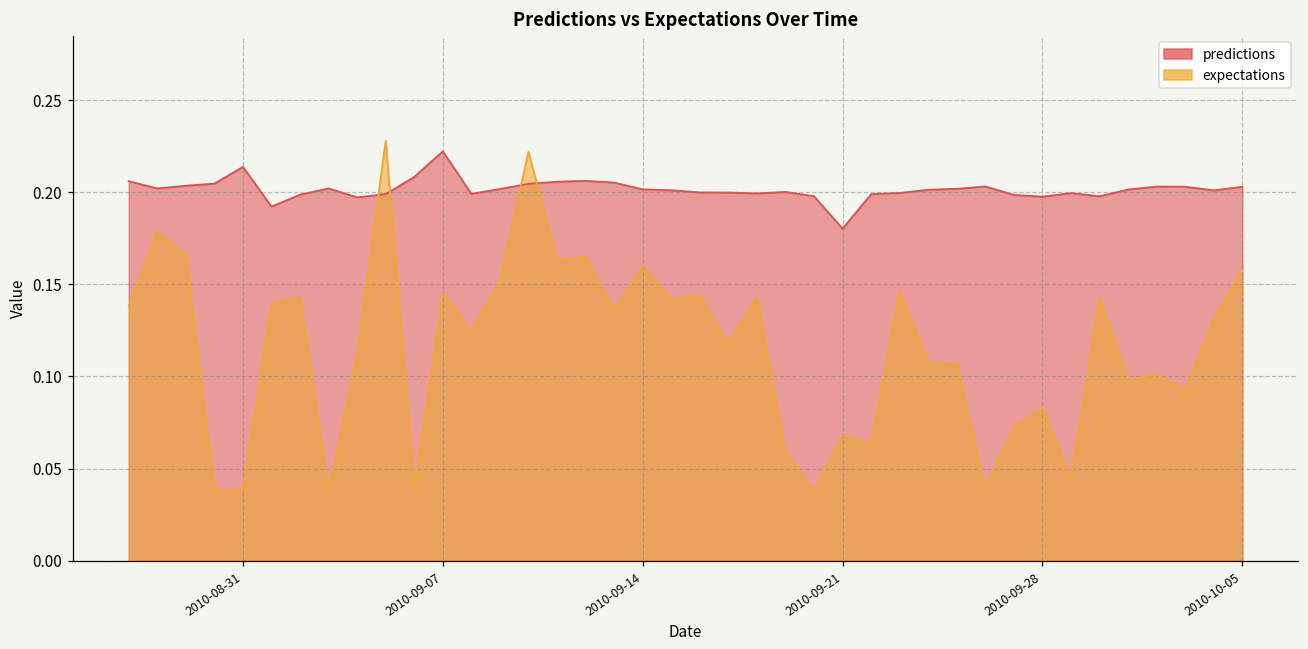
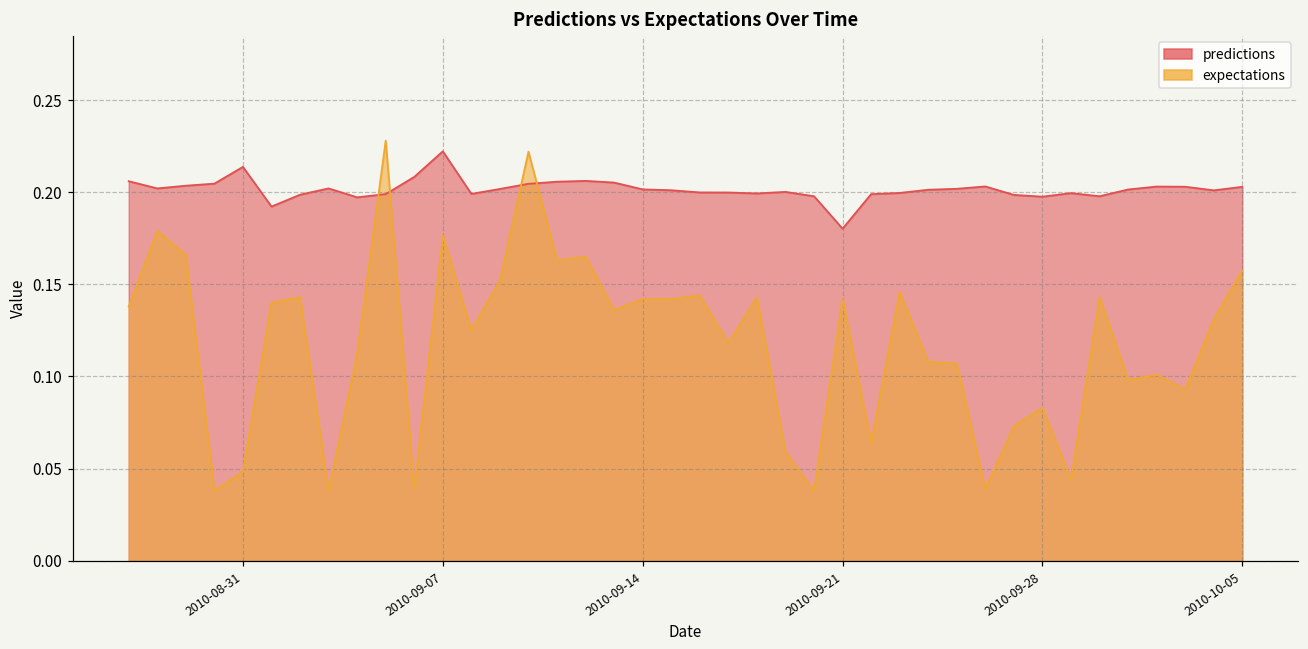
expectations, 2010-08-31: 0.039 -> 0.048
expectations, 2010-09-07: 0.145 -> 0.176
expectations, 2010-09-14: 0.160 -> 0.142
expectations, 2010-09-21: 0.068 -> 0.142
